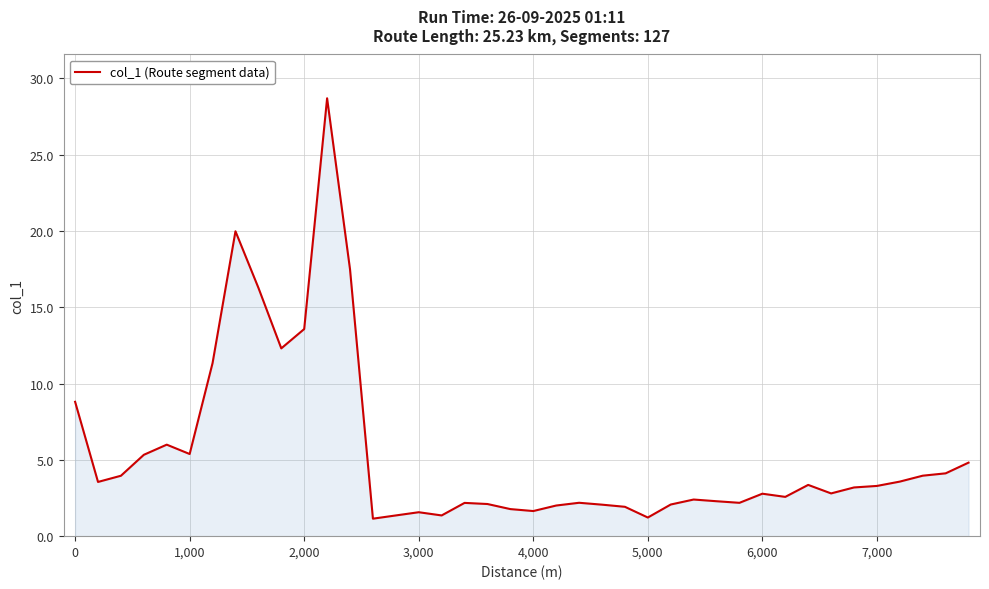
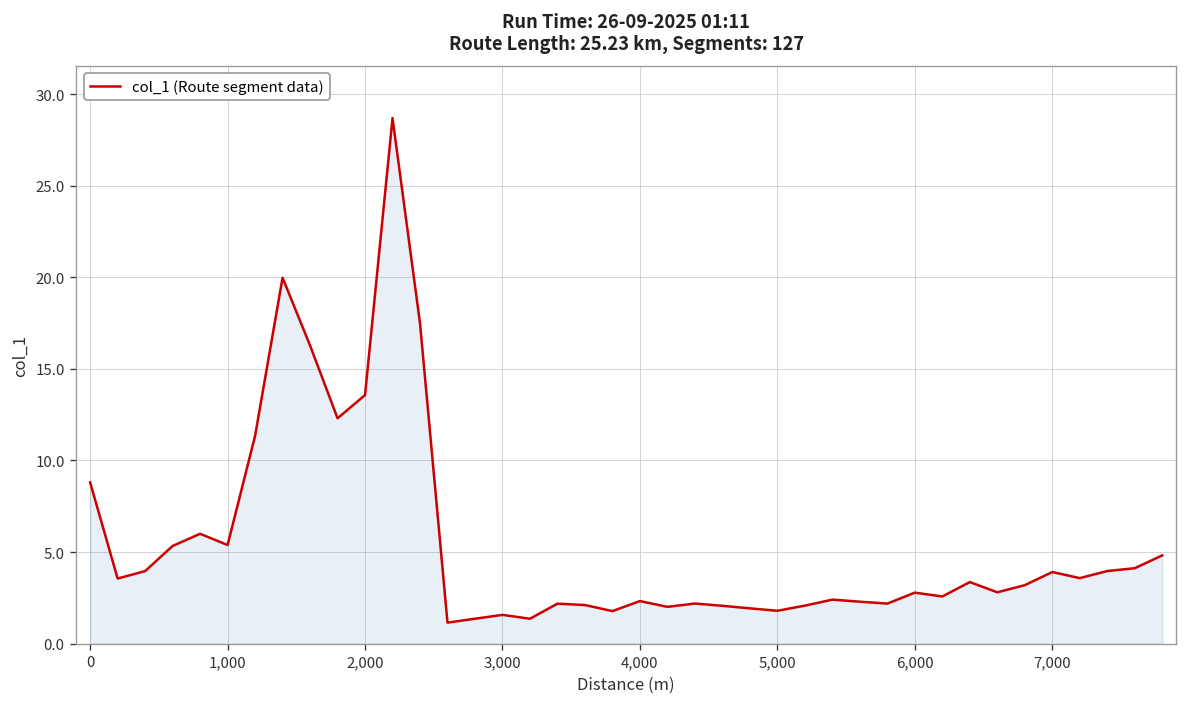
4,000: 1.6 -> 2.3
5,000: 1.2 -> 1.8
7,000: 3.3 -> 3.9
